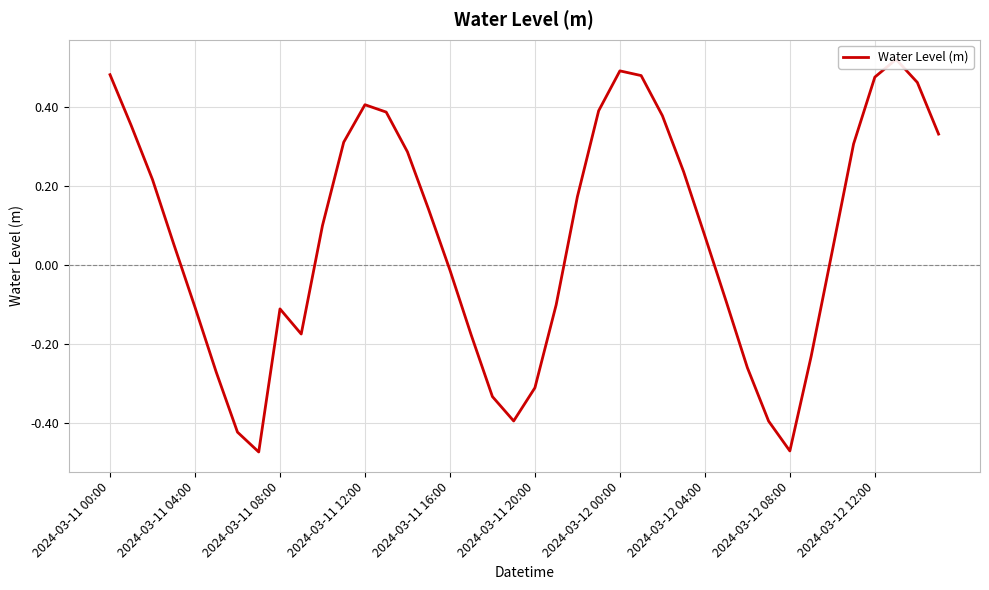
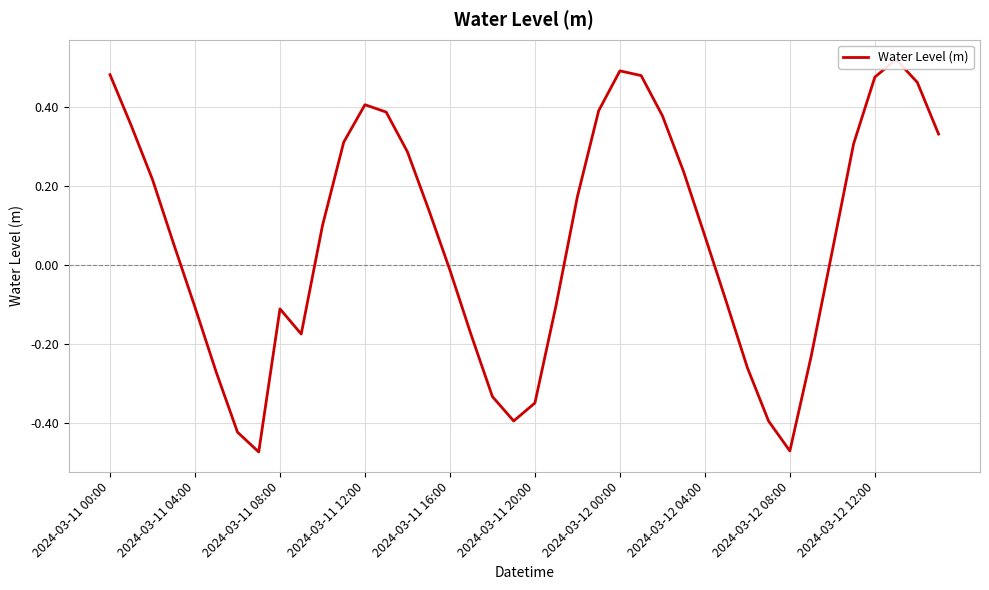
2024-03-11 20:00: -0.31 -> -0.35
